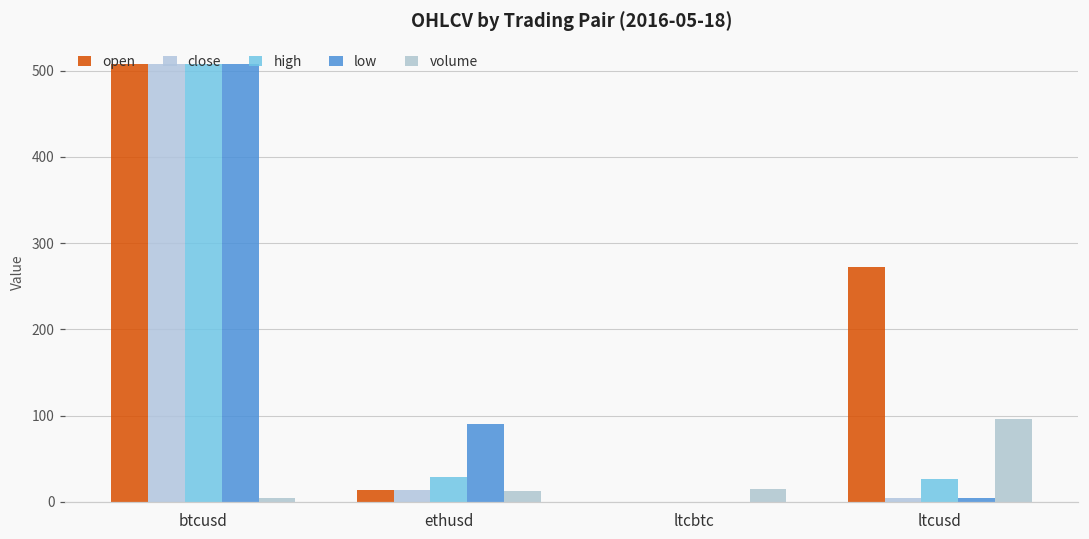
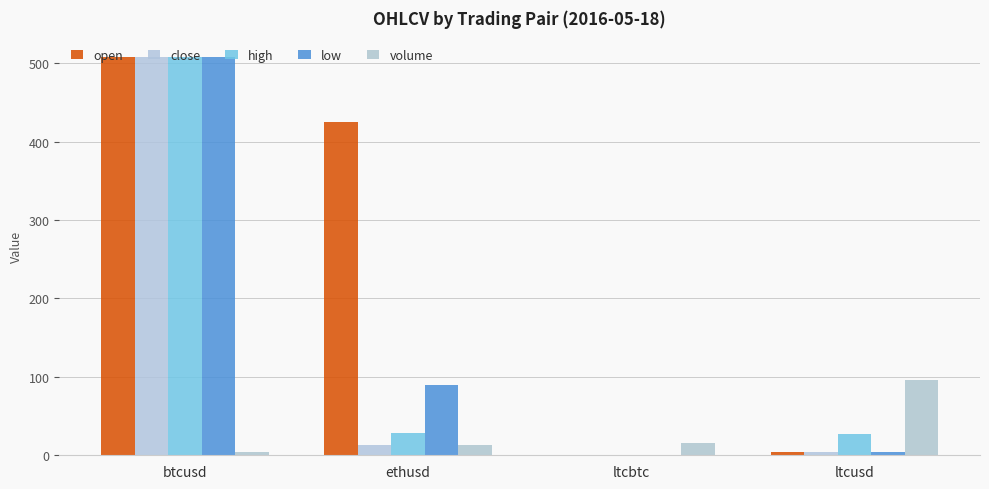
open, ethusd: 10 -> 430
open, ltcusd: 270 -> 0
